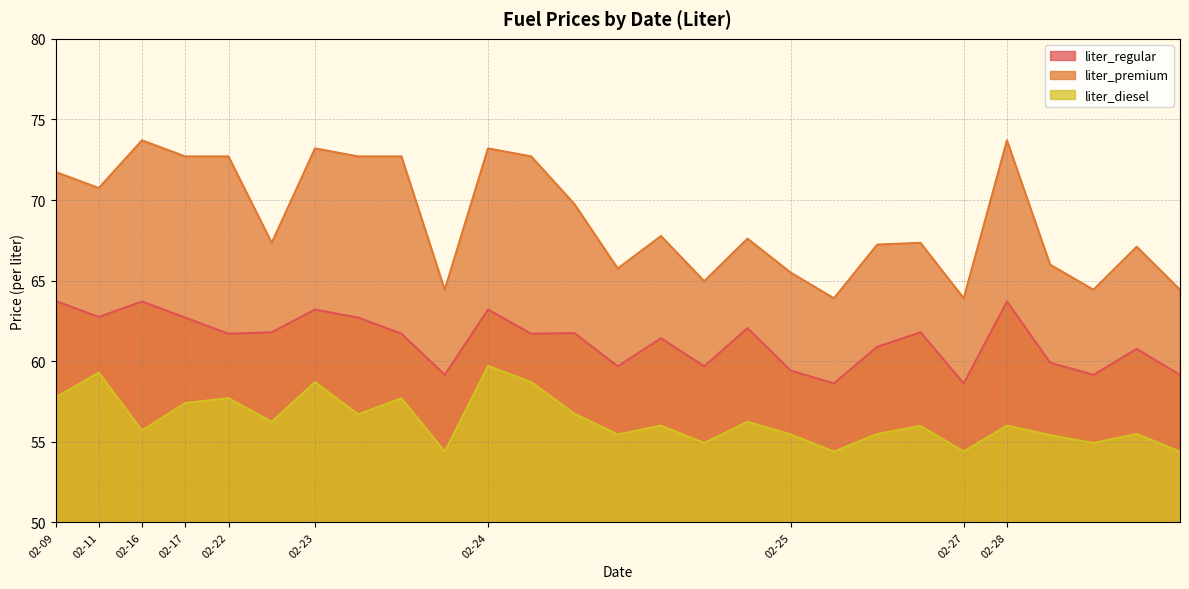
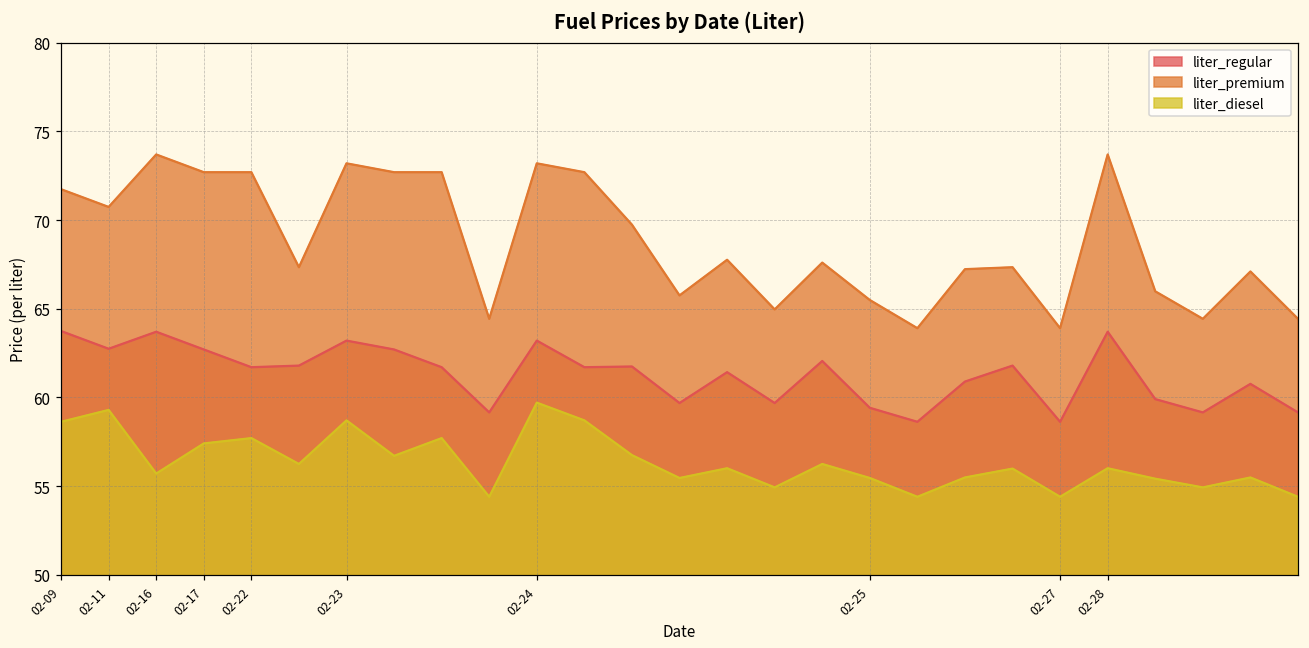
liter_diesel, 02-09: 57.7 -> 58.6
